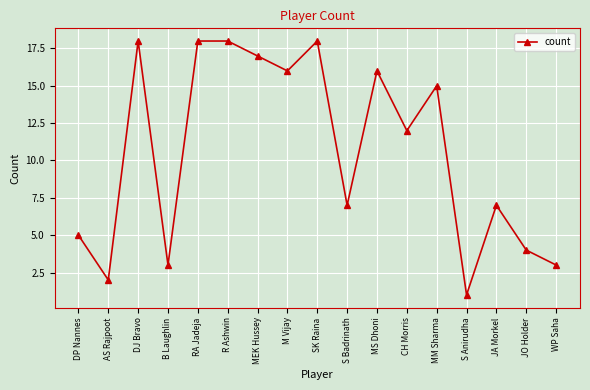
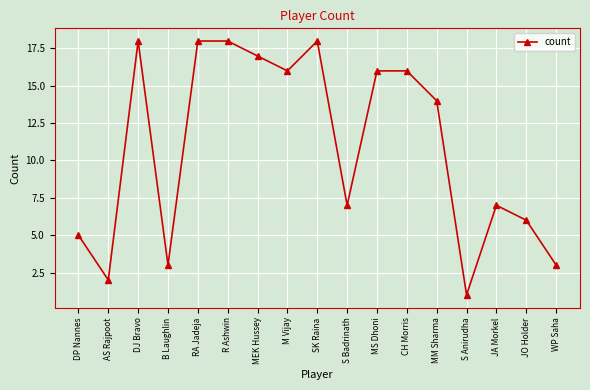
CH Morris: 12 -> 16
MM Sharma: 15 -> 14
JO Holder: 4 -> 6
